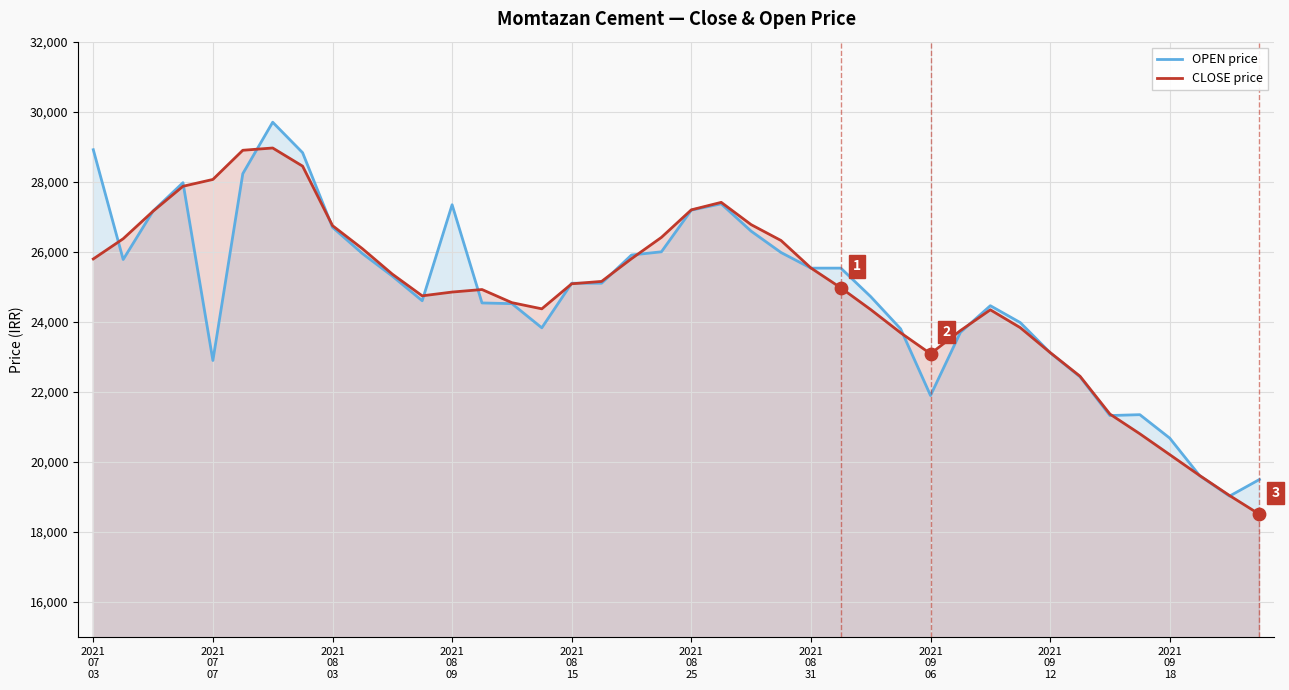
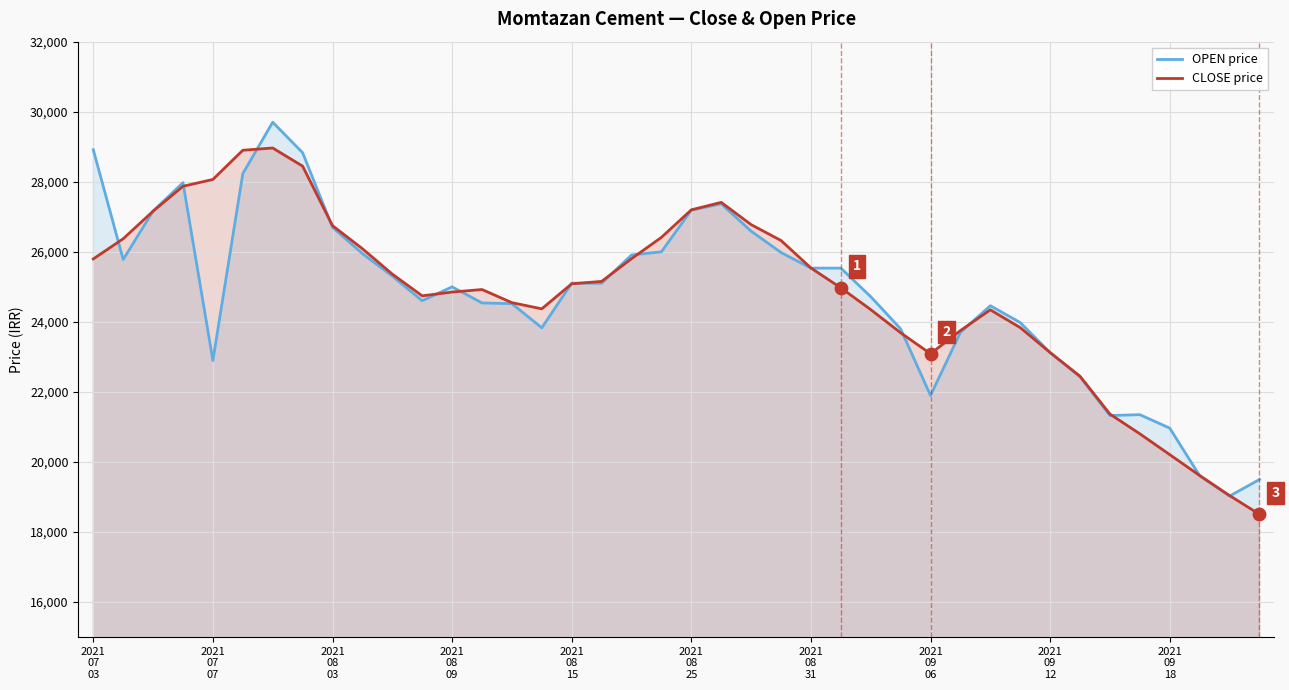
OPEN price, 2021 08 09: 27,300 -> 25,000
OPEN price, 2021 09 18: 20,700 -> 21,000
